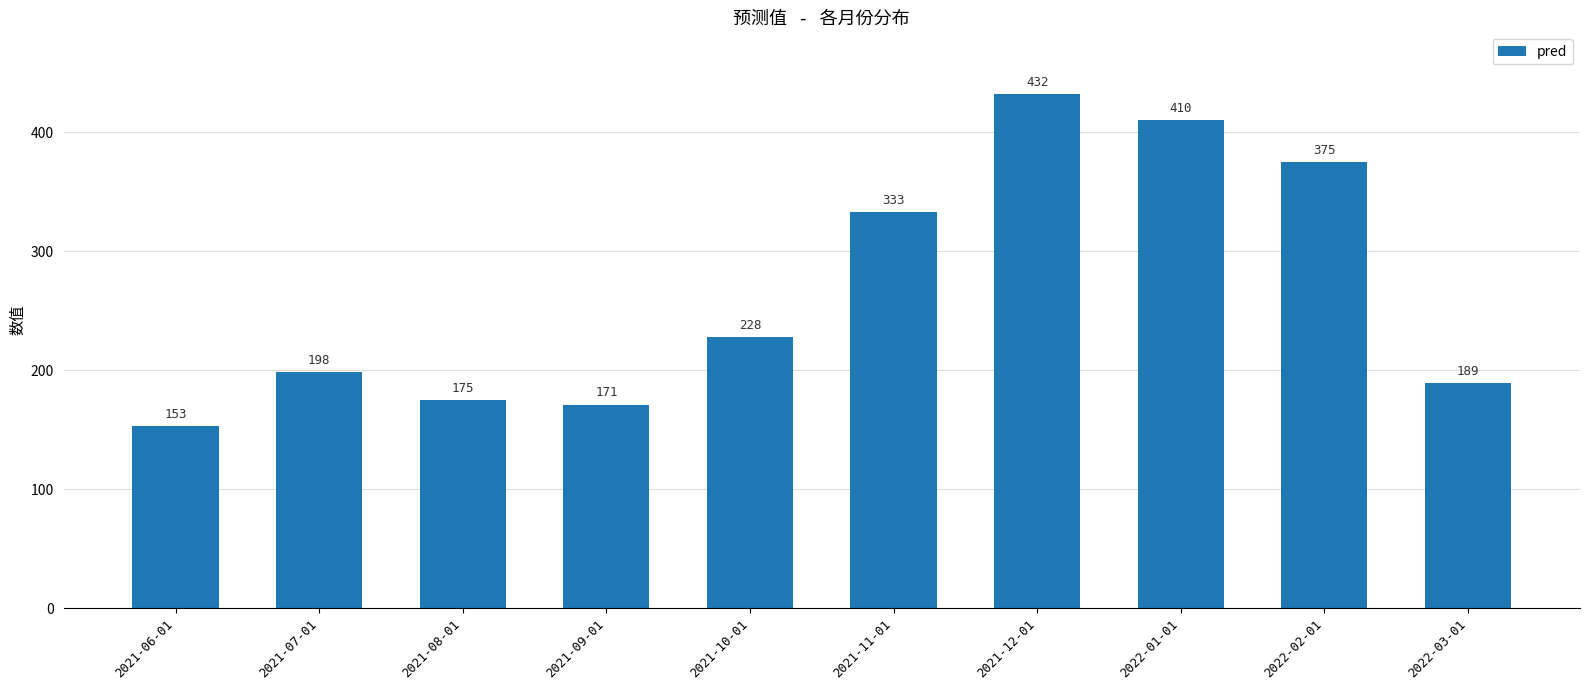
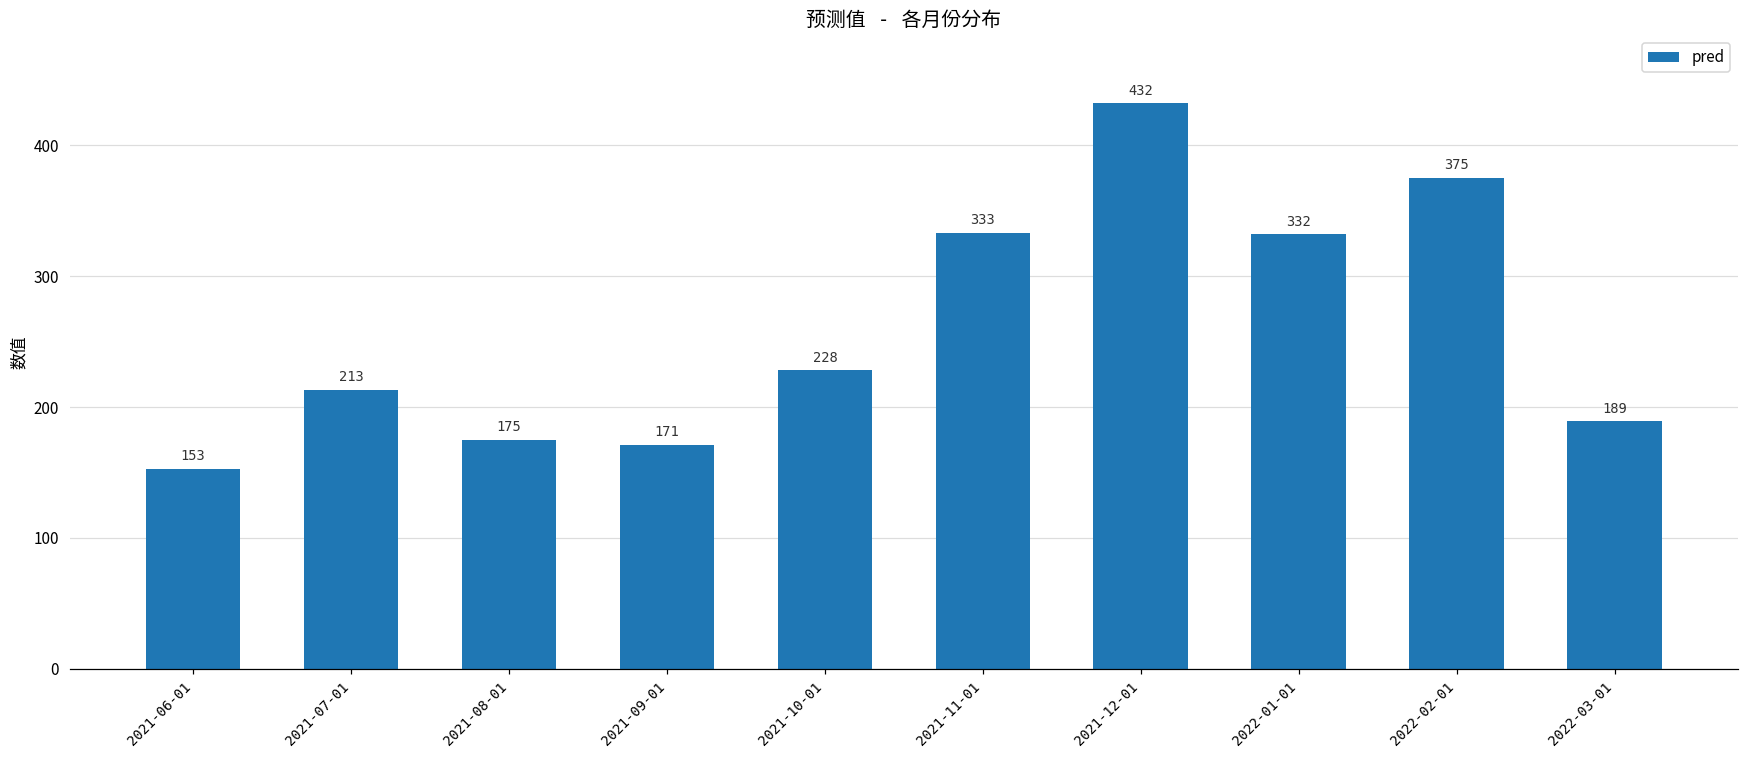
2021-07-01: 198 -> 213
2022-01-01: 410 -> 332
